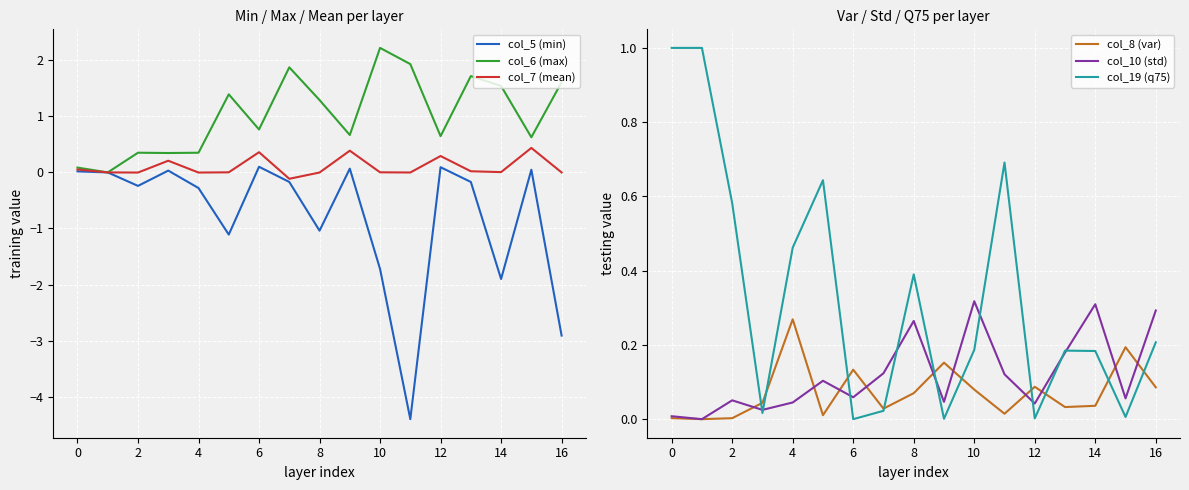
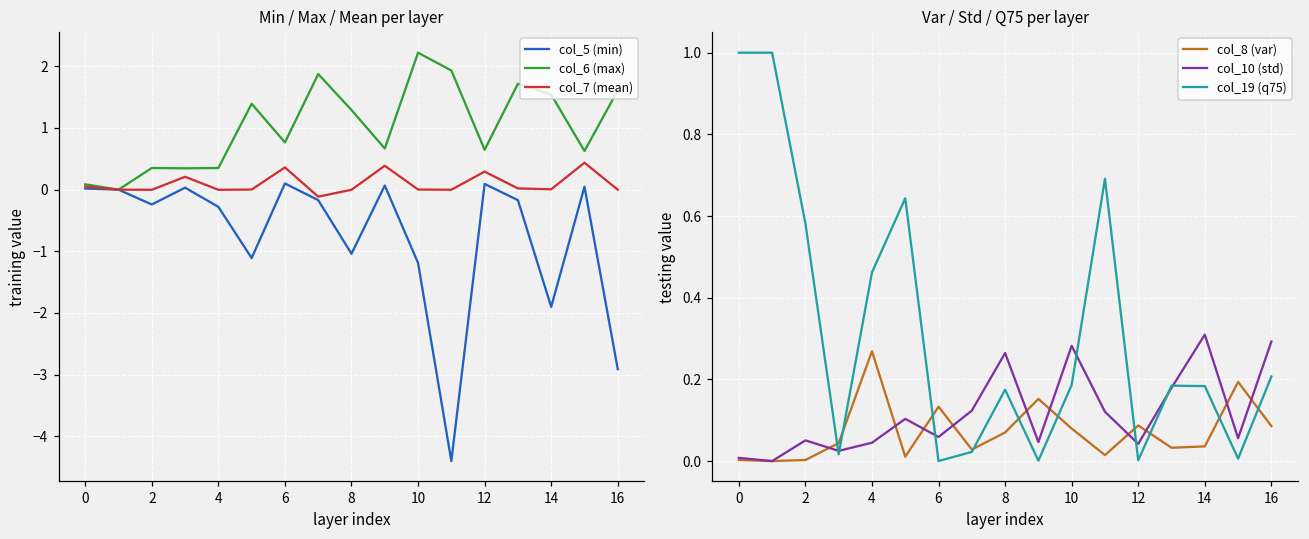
Min / Max / Mean per layer, col_5 (min), 10: -1.7 -> -1.2
Var / Std / Q75 per layer, col_19 (q75), 8: 0.39 -> 0.17
Var / Std / Q75 per layer, col_10 (std), 10: 0.32 -> 0.28
